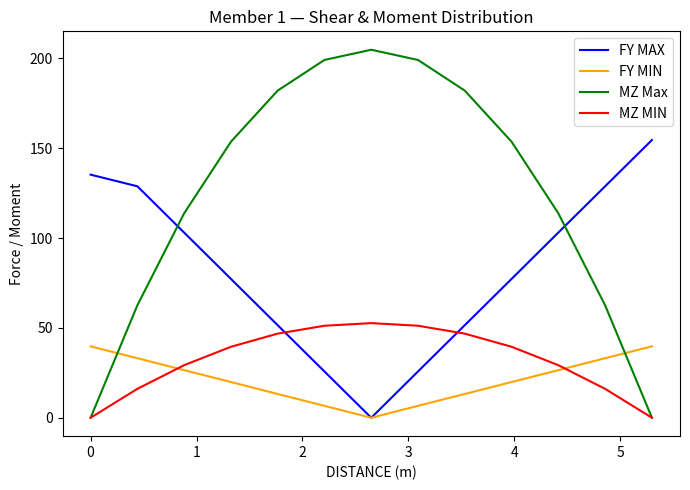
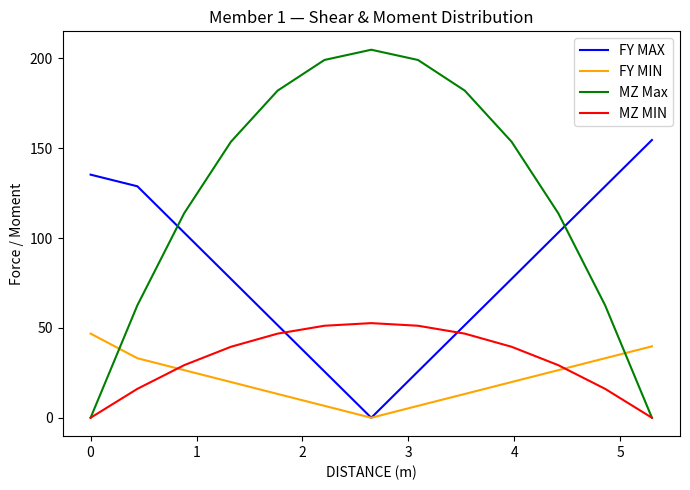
FY MIN, 0: 40 -> 47
